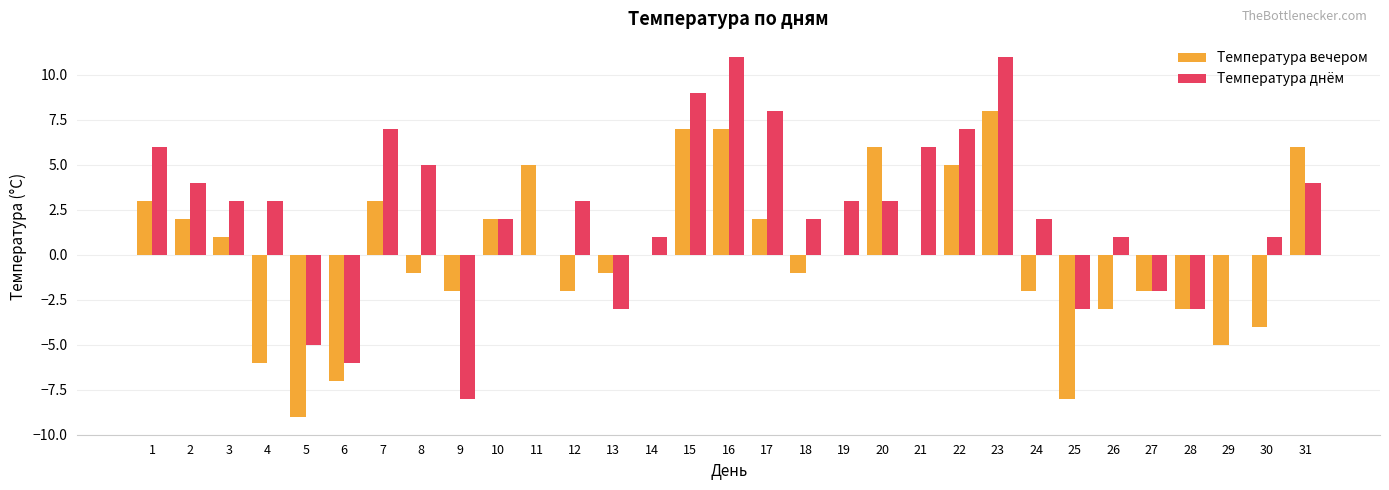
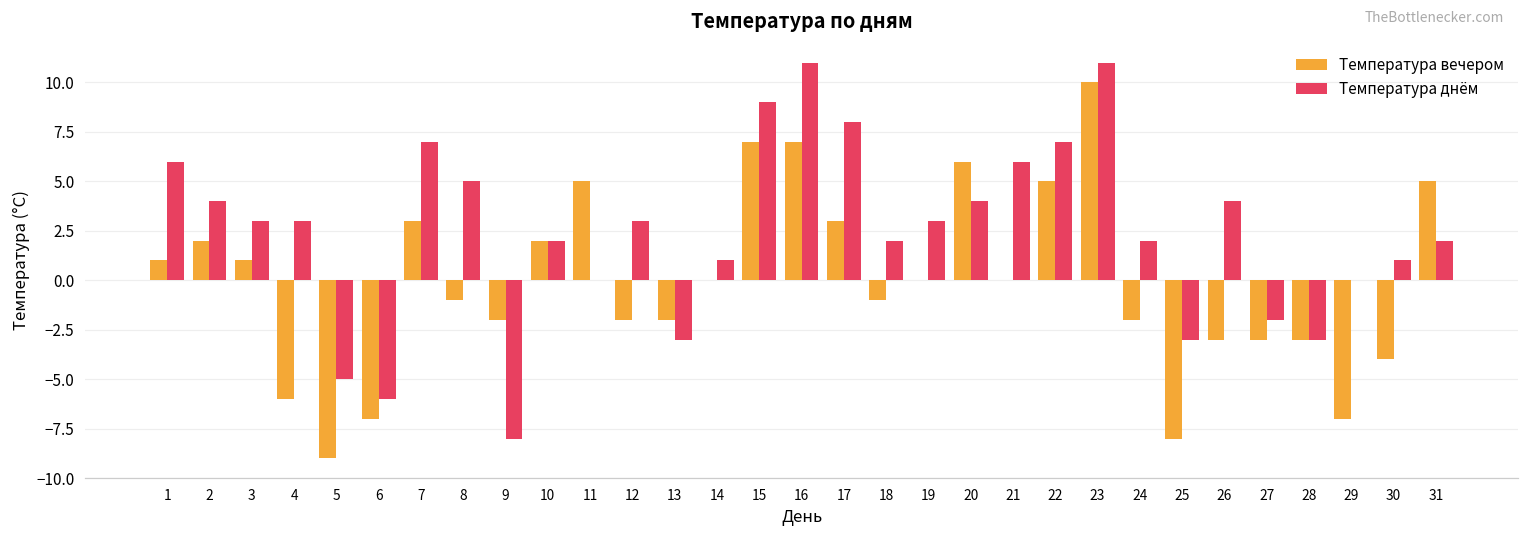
Температура вечером, 1: 3 -> 1
Температура вечером, 13: -1 -> -2
Температура вечером, 17: 2 -> 3
Температура днём, 20: 3 -> 4
Температура вечером, 23: 8 -> 10
Температура днём, 26: 1 -> 4
Температура вечером, 27: -2 -> -3
Температура вечером, 29: -5 -> -7
Температура вечером, 31: 6 -> 5
Температура днём, 31: 4 -> 2
